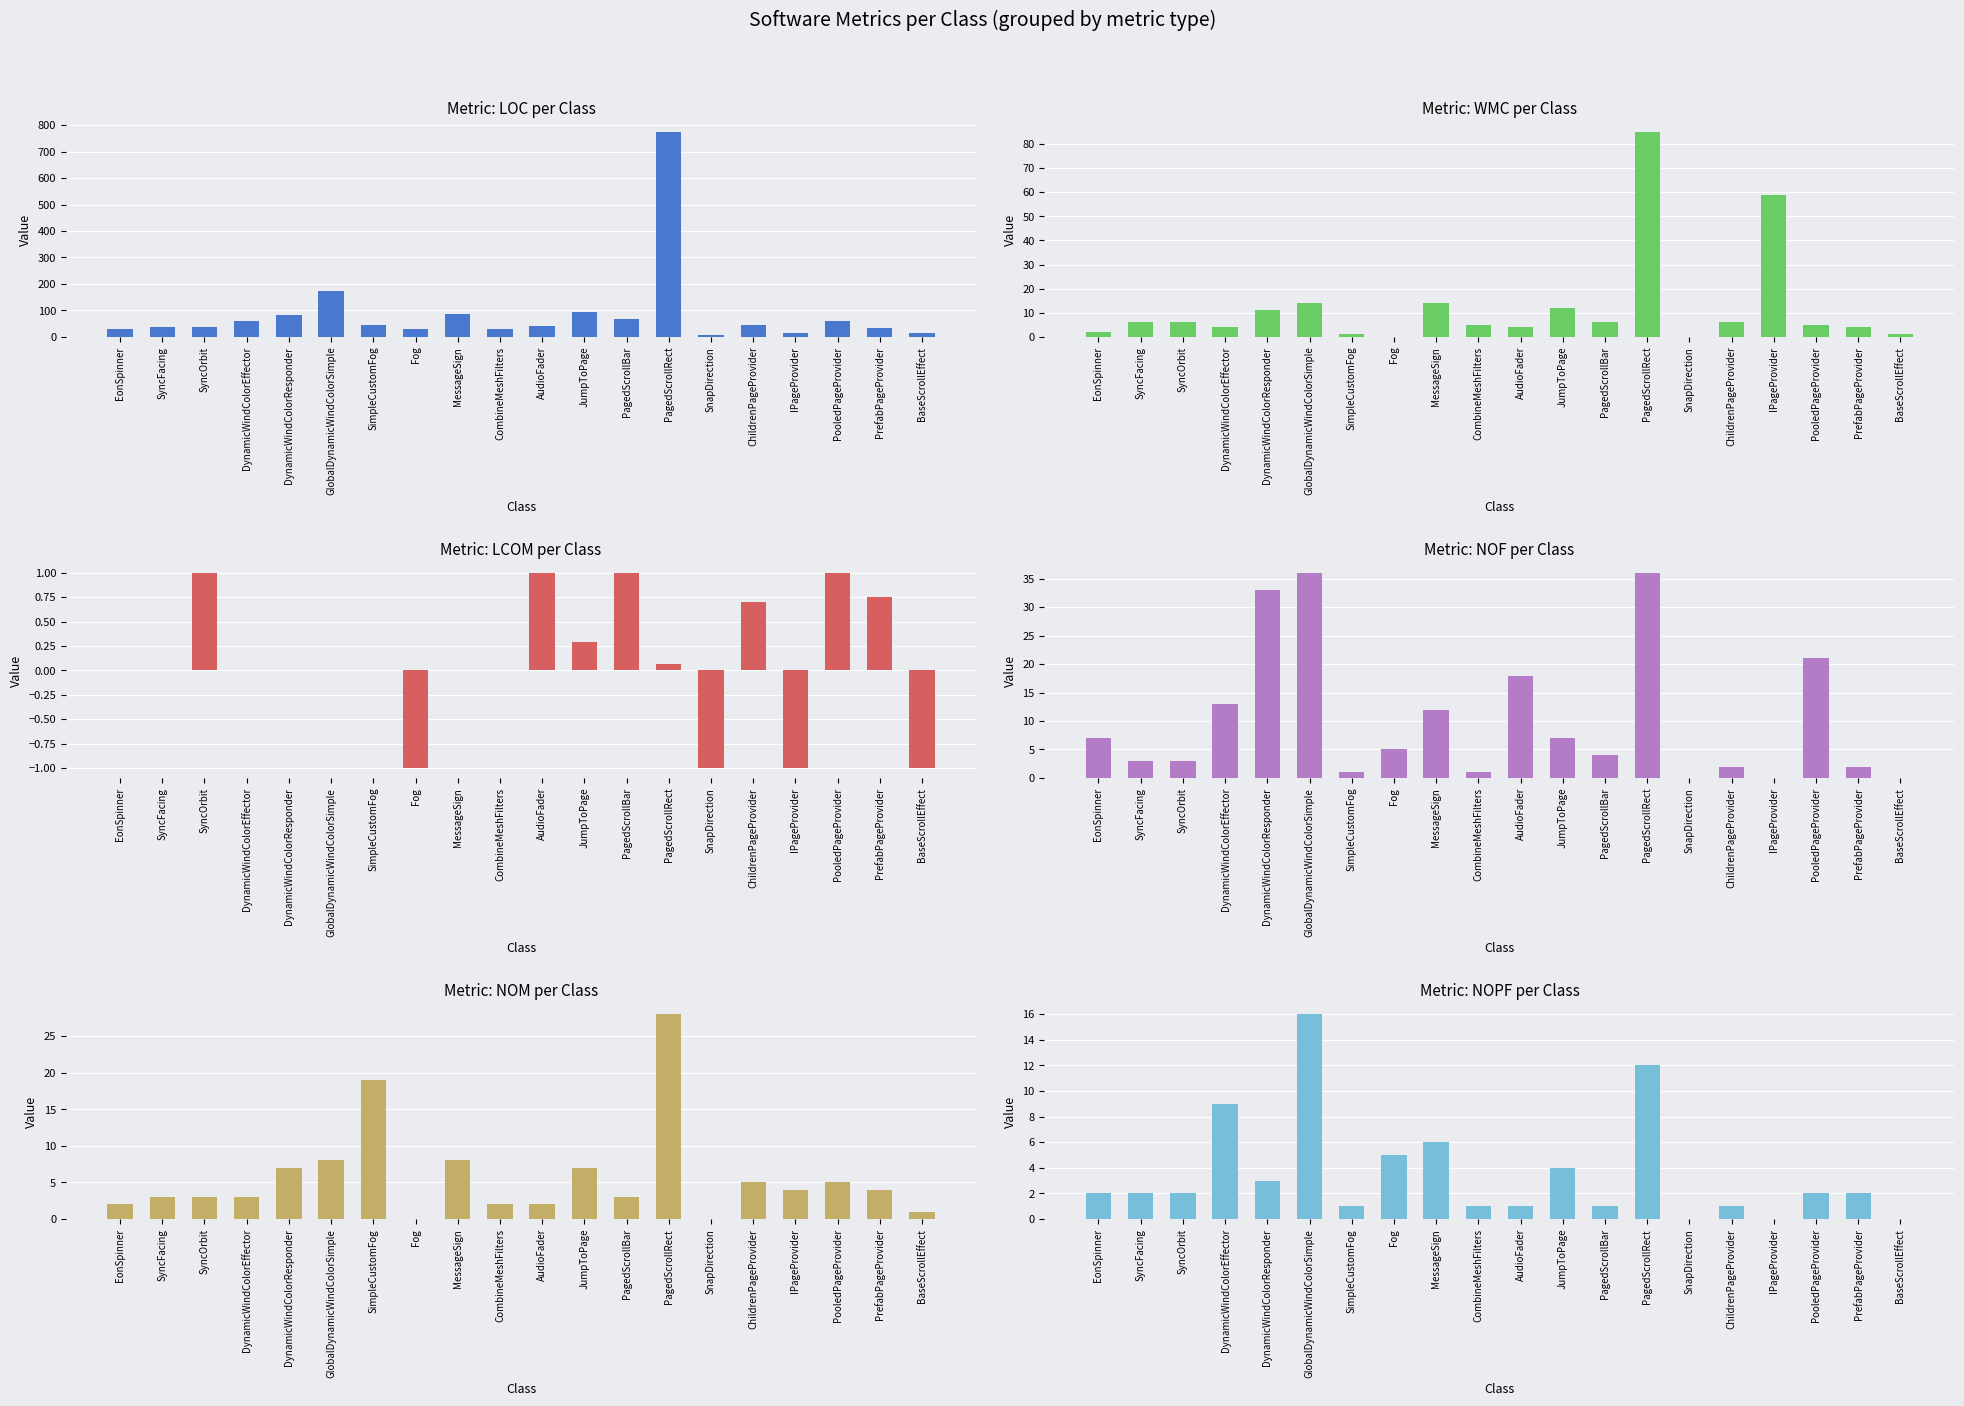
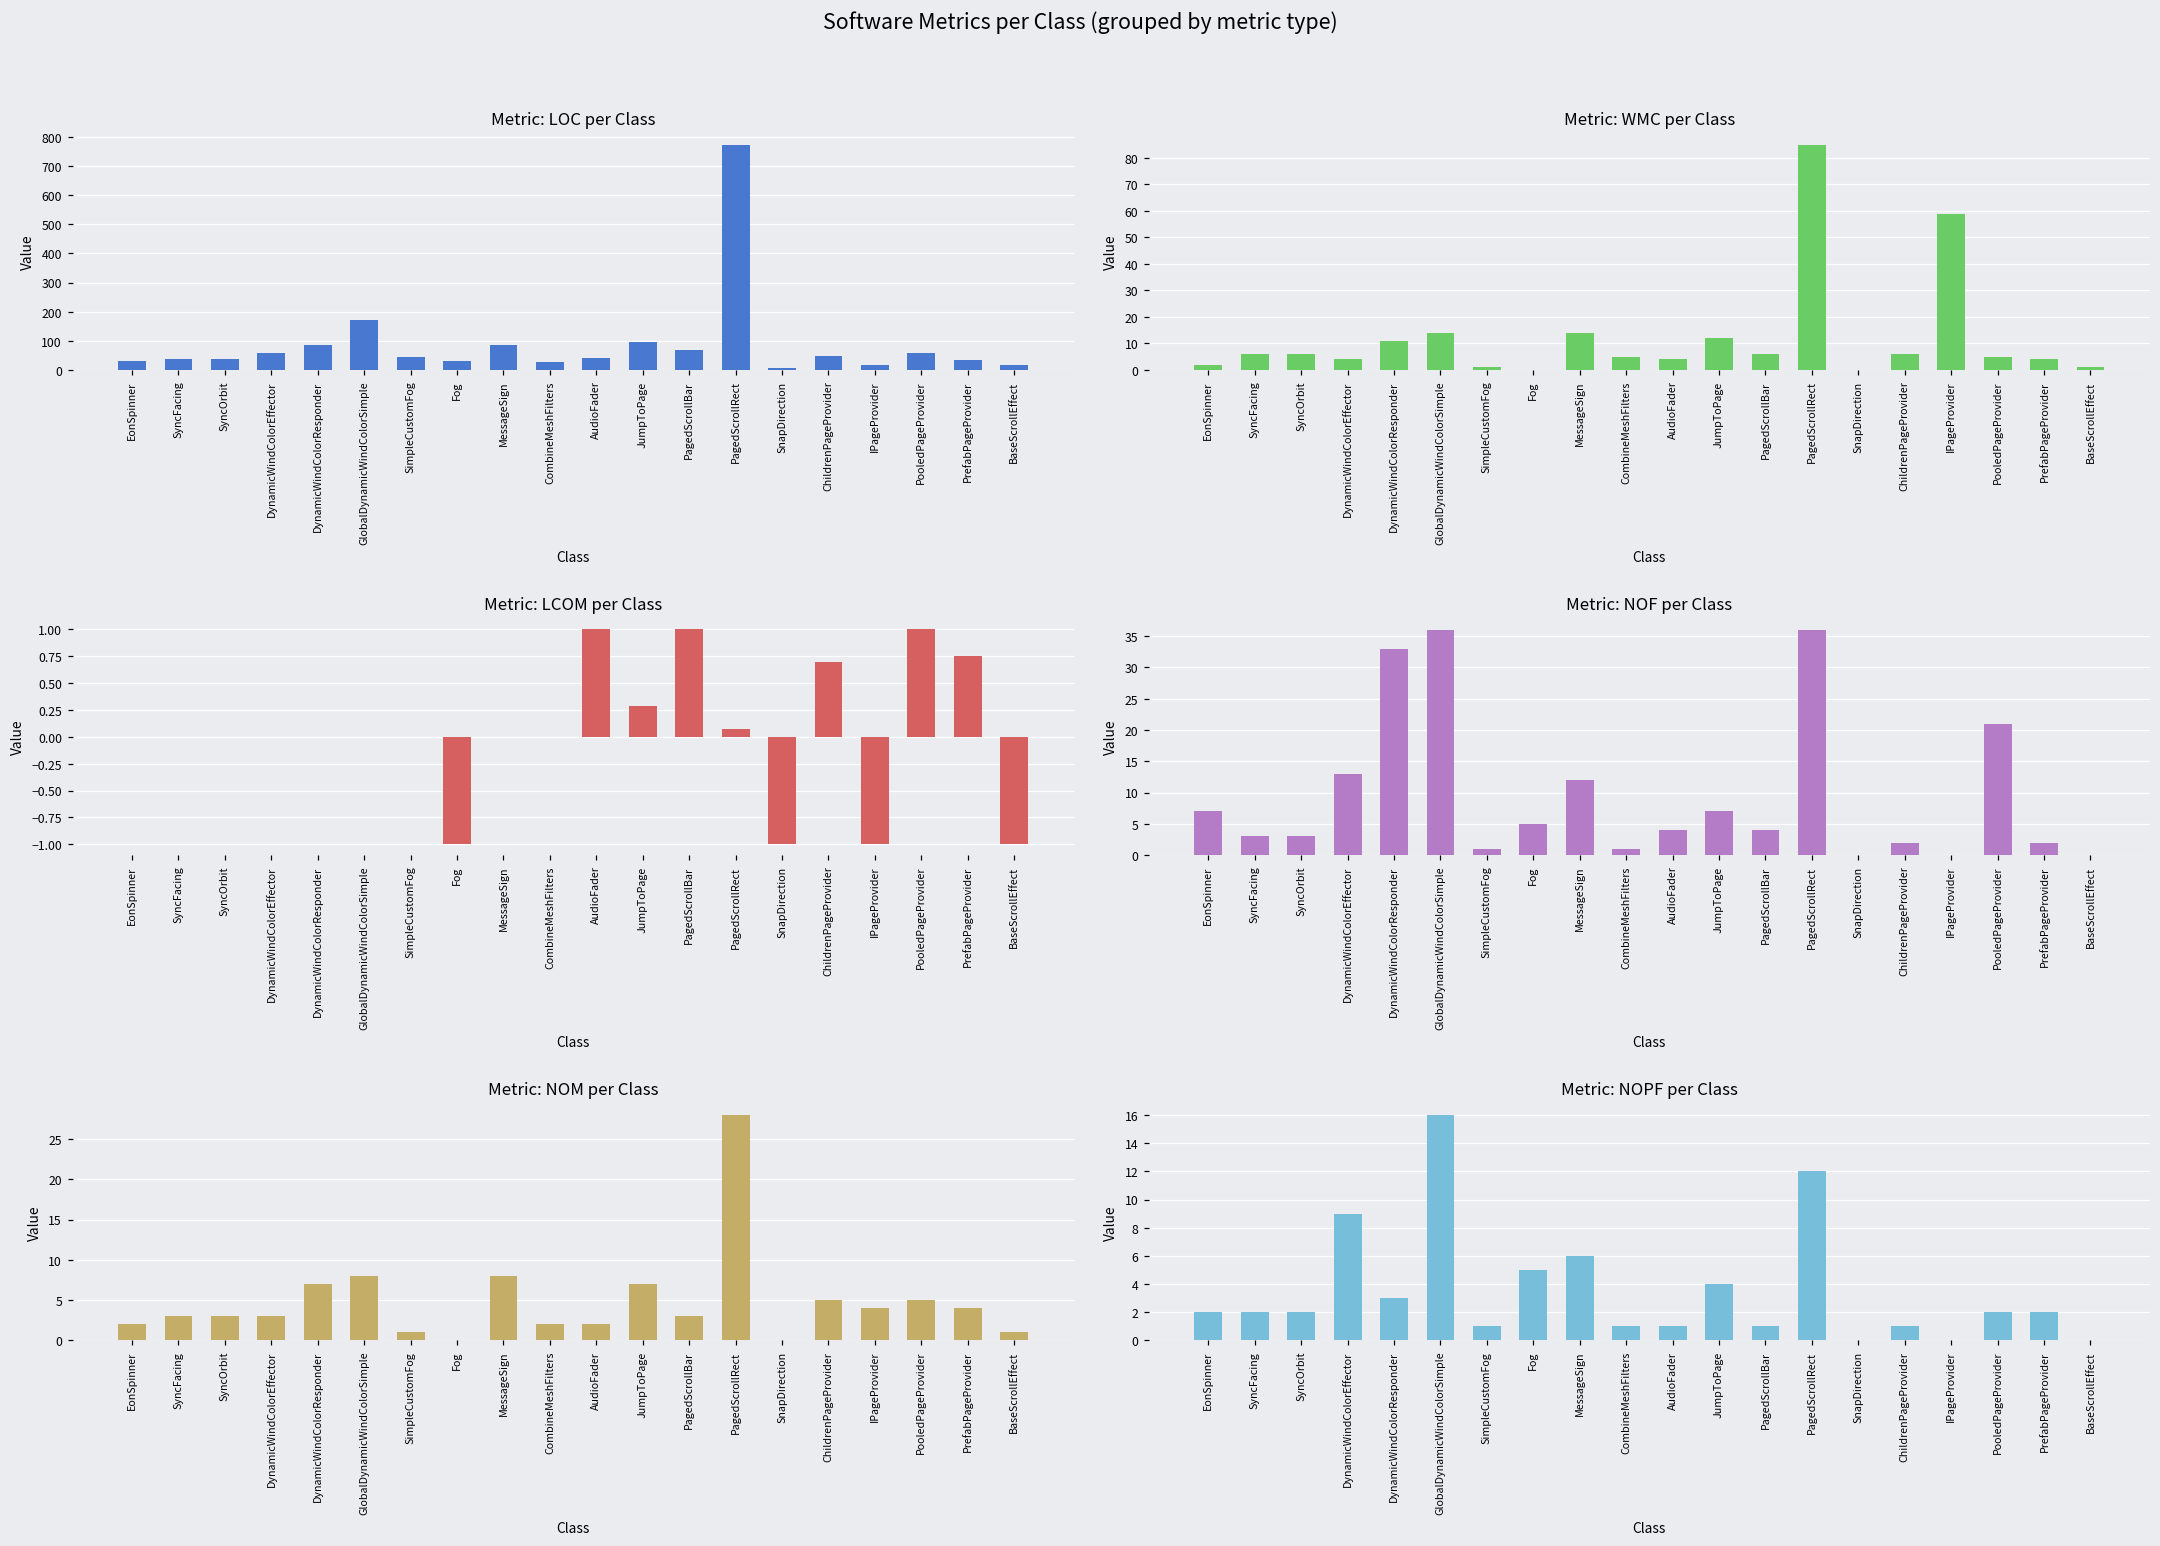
Metric: LCOM per Class, SyncOrbit: 1 -> 0
Metric: NOF per Class, AudioFader: 18 -> 4
Metric: NOM per Class, SimpleCustomFog: 19 -> 1
